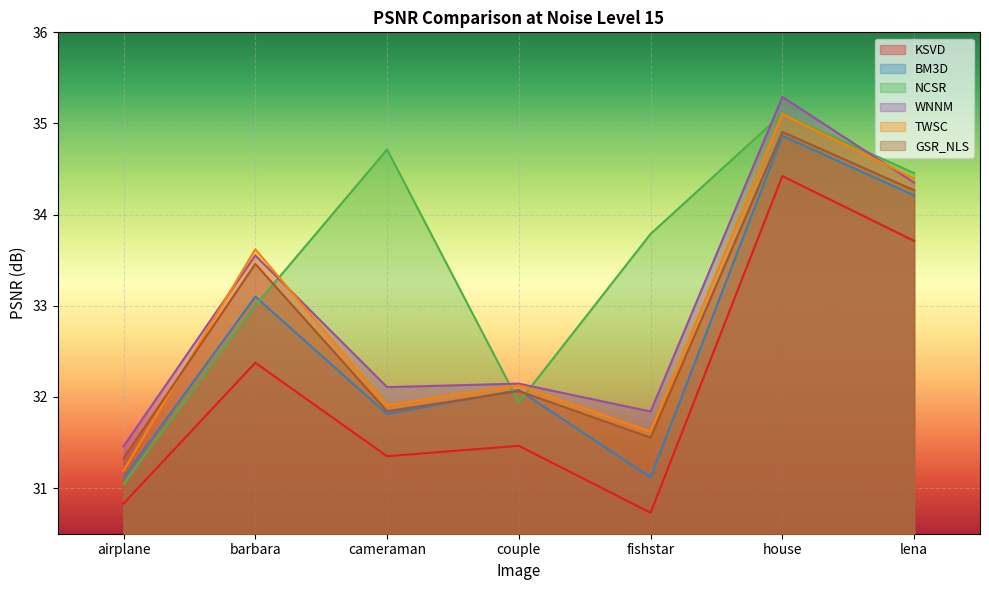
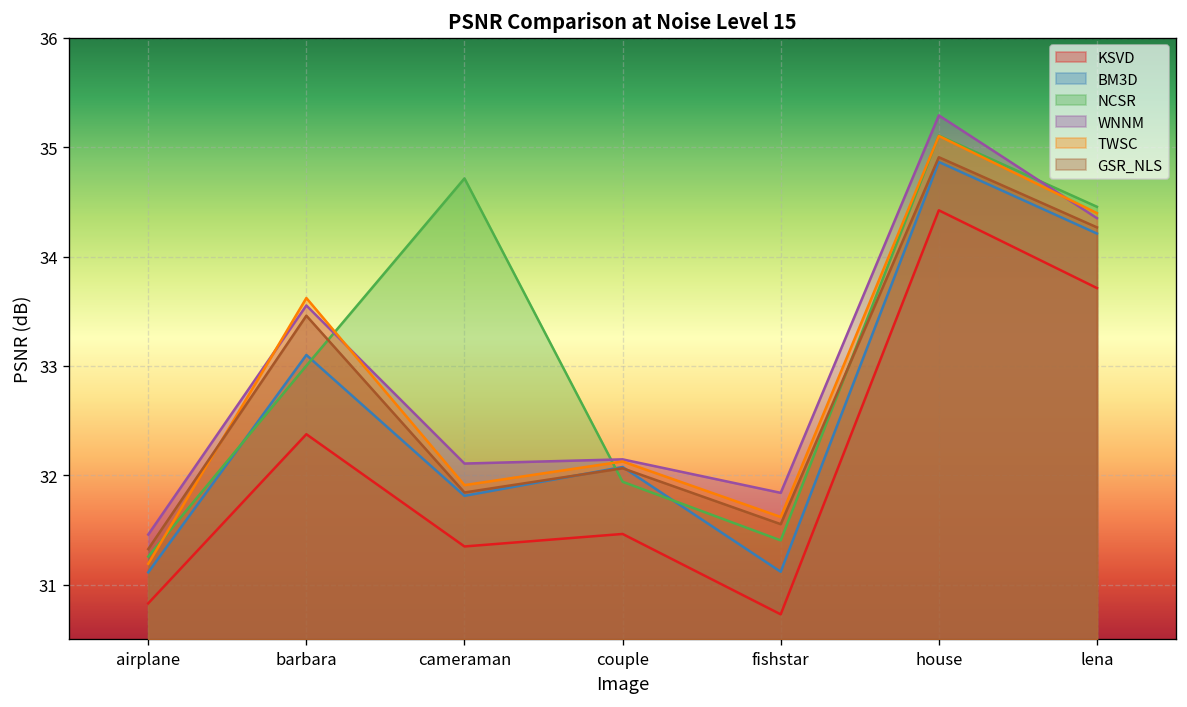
NCSR, airplane: 31.0 -> 31.3
NCSR, fishstar: 33.8 -> 31.4
